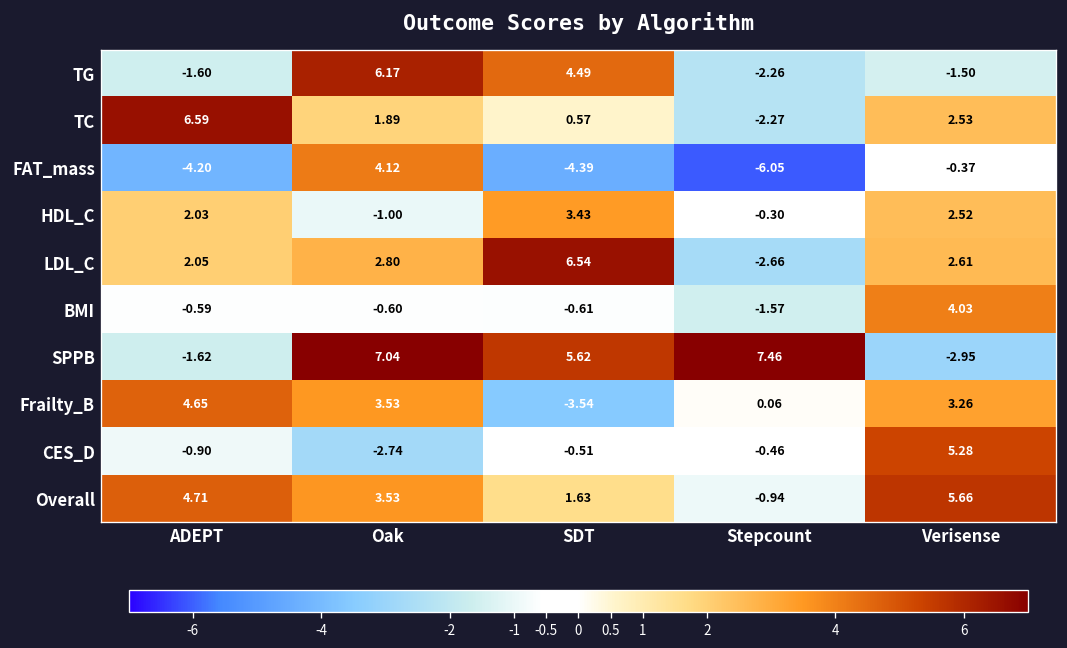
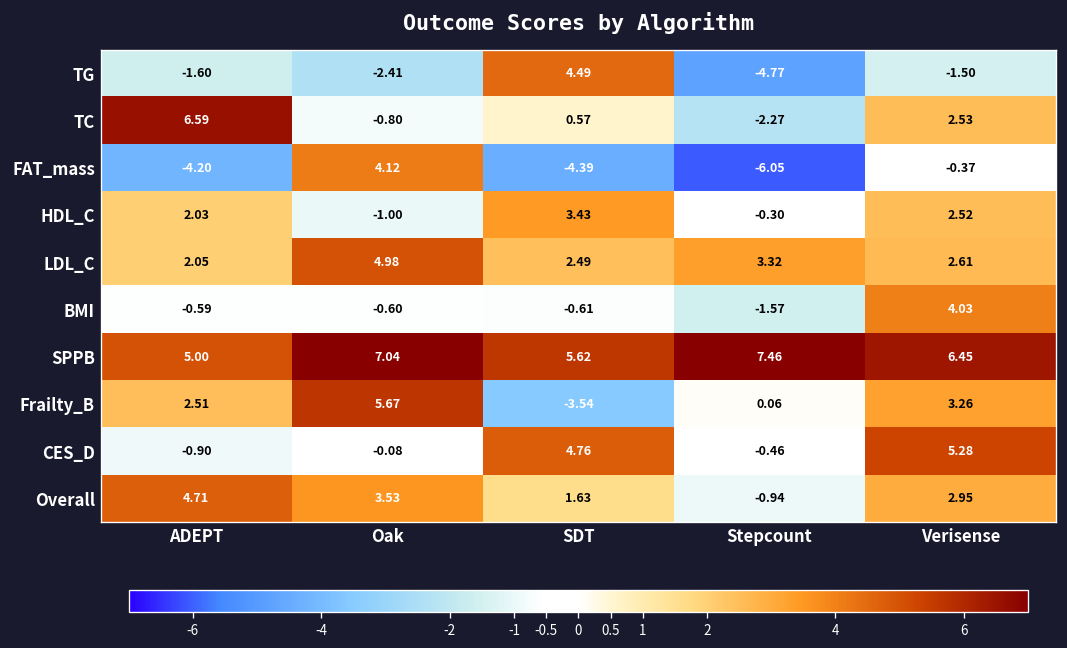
TG, Oak: 6.17 -> -2.41
TG, Stepcount: -2.26 -> -4.77
TC, Oak: 1.89 -> -0.80
LDL_C, Oak: 2.80 -> 4.98
LDL_C, SDT: 6.54 -> 2.49
LDL_C, Stepcount: -2.66 -> 3.32
SPPB, ADEPT: -1.62 -> 5.00
SPPB, Verisense: -2.95 -> 6.45
Frailty_B, ADEPT: 4.65 -> 2.51
Frailty_B, Oak: 3.53 -> 5.67
CES_D, Oak: -2.74 -> -0.08
CES_D, SDT: -0.51 -> 4.76
Overall, Verisense: 5.66 -> 2.95
